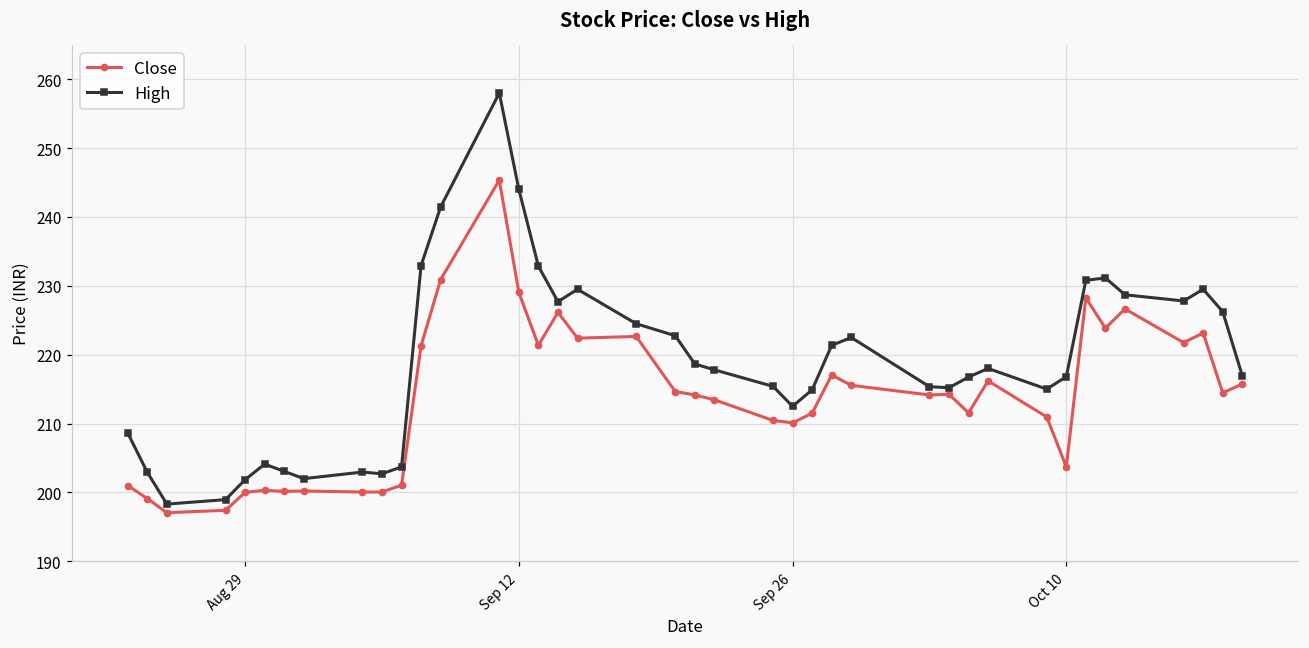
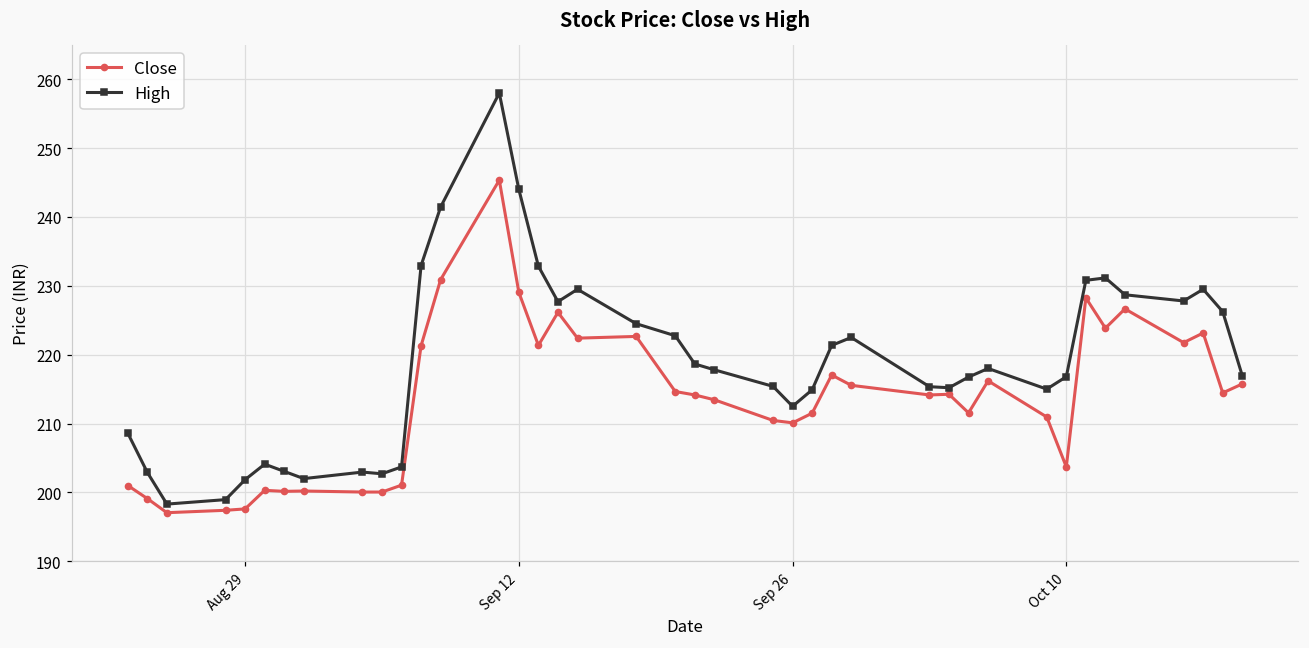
Close, Aug 29: 200 -> 198
